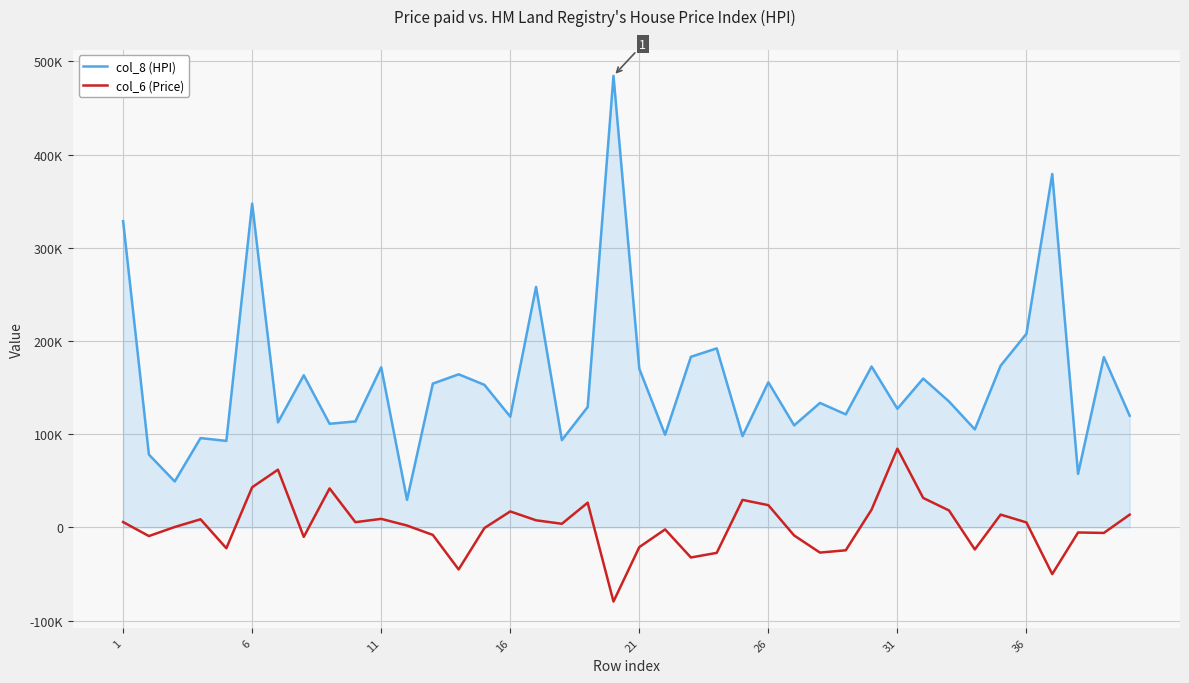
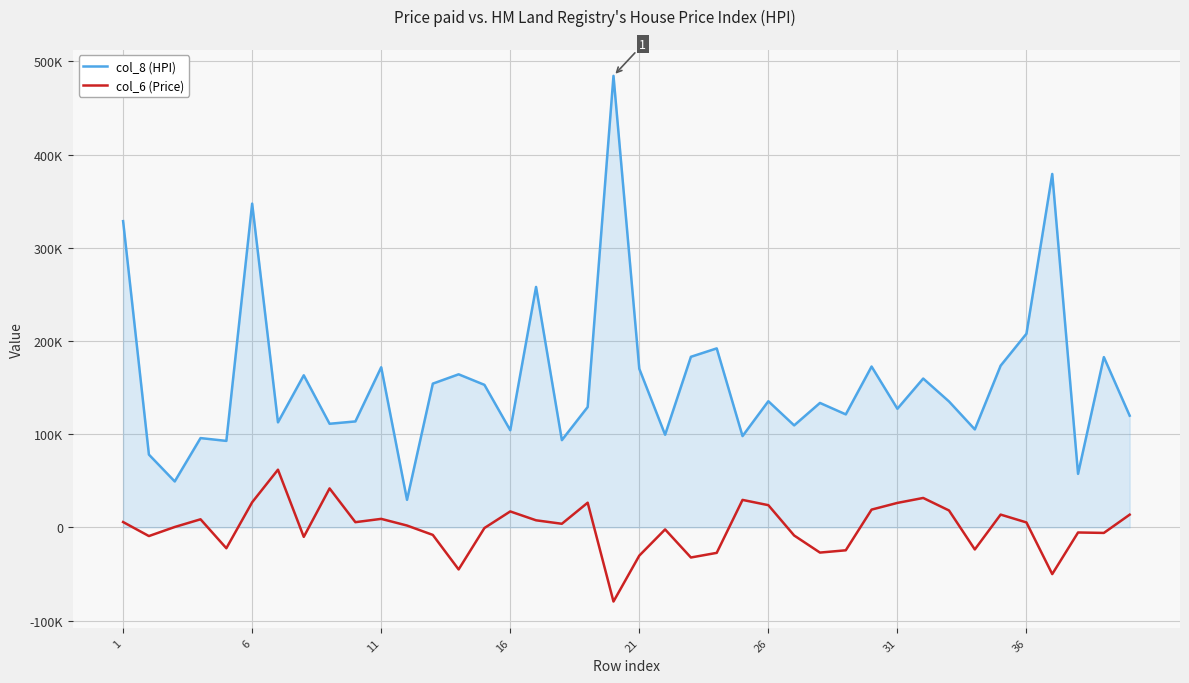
col_6 (Price), 6: 40000 -> 30000
col_8 (HPI), 16: 120000 -> 100000
col_6 (Price), 21: -20000 -> -30000
col_8 (HPI), 26: 160000 -> 140000
col_6 (Price), 31: 80000 -> 30000
